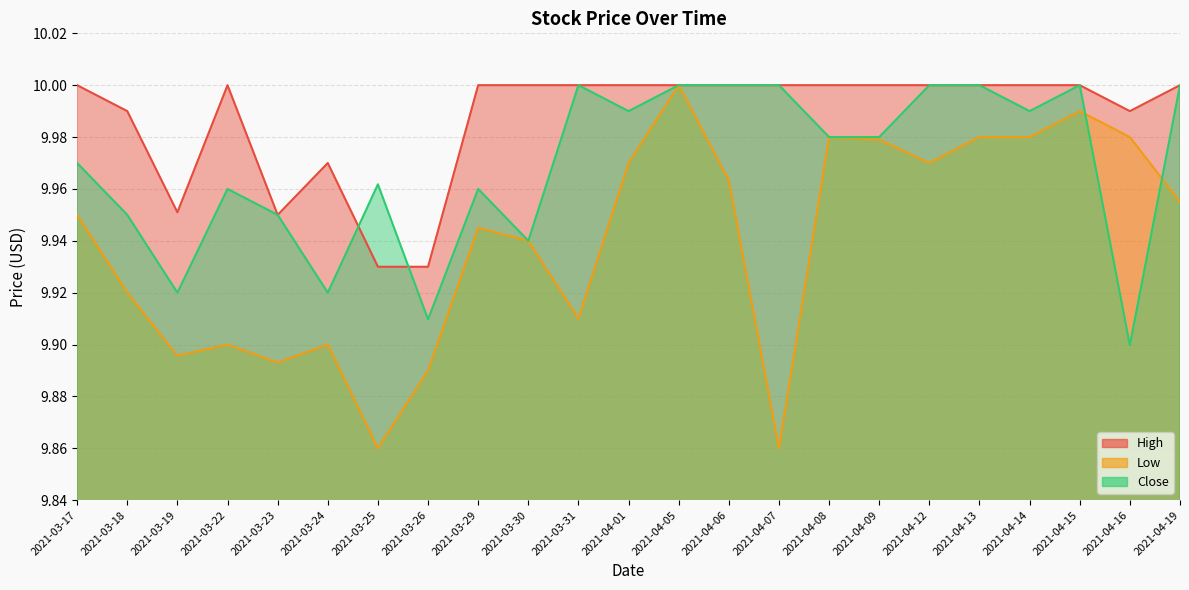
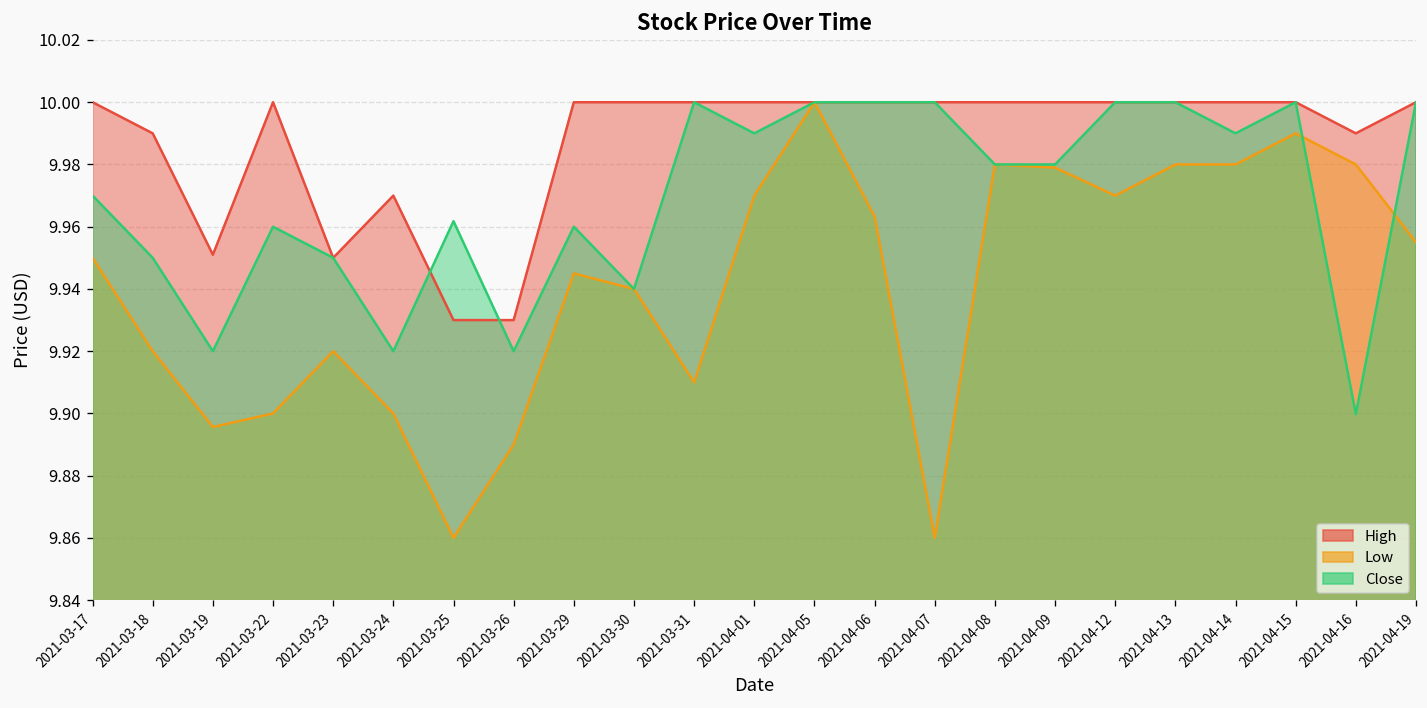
Low, 2021-03-23: 9.893 -> 9.920
Close, 2021-03-26: 9.910 -> 9.920
